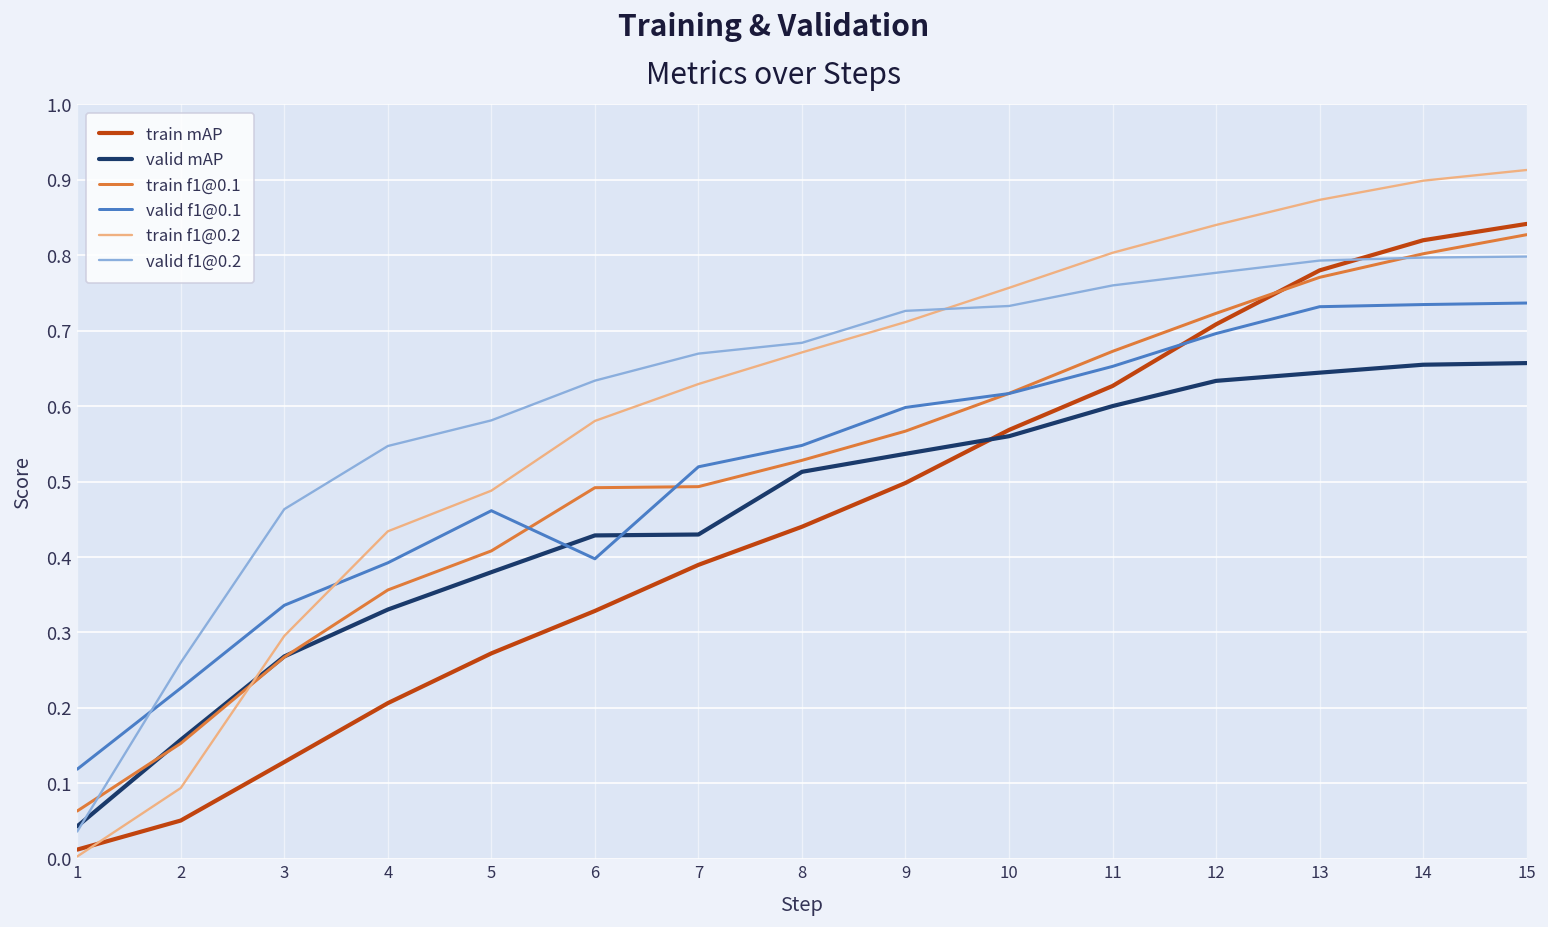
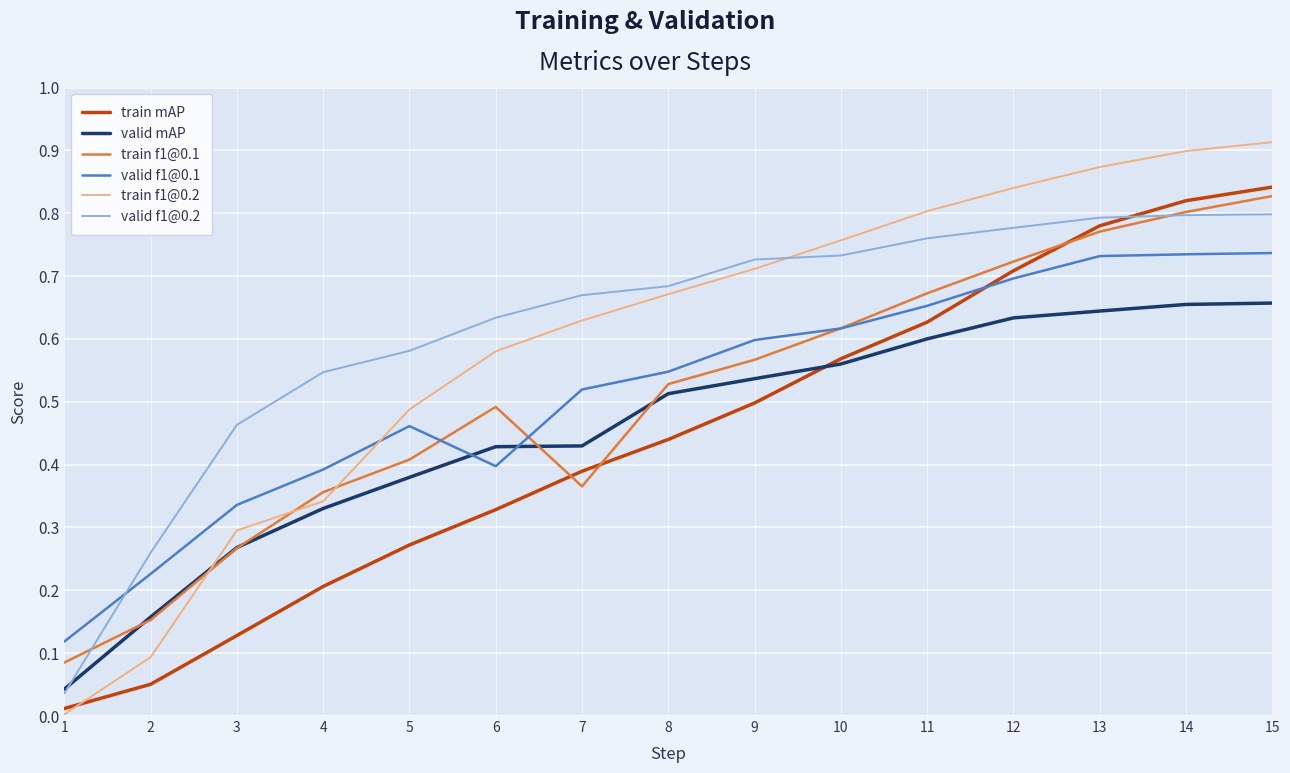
train f1@0.1, 1: 0.06 -> 0.09
train f1@0.2, 4: 0.43 -> 0.34
train f1@0.1, 7: 0.49 -> 0.37
